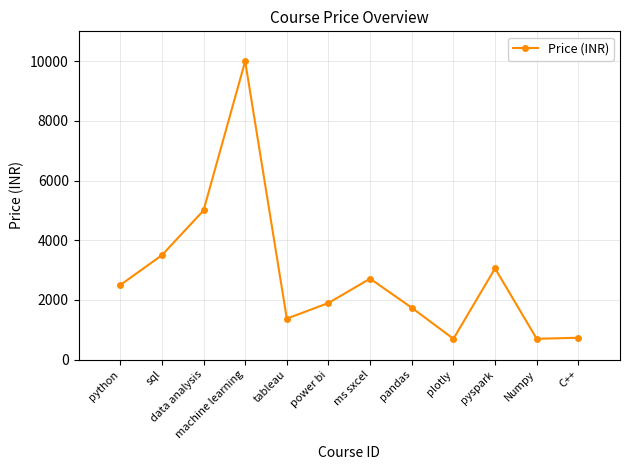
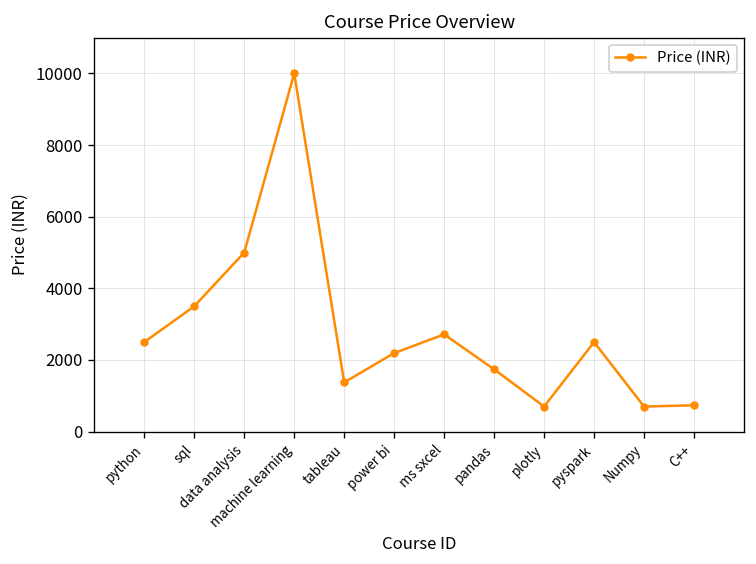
power bi: 1900 -> 2200
pyspark: 3100 -> 2500
